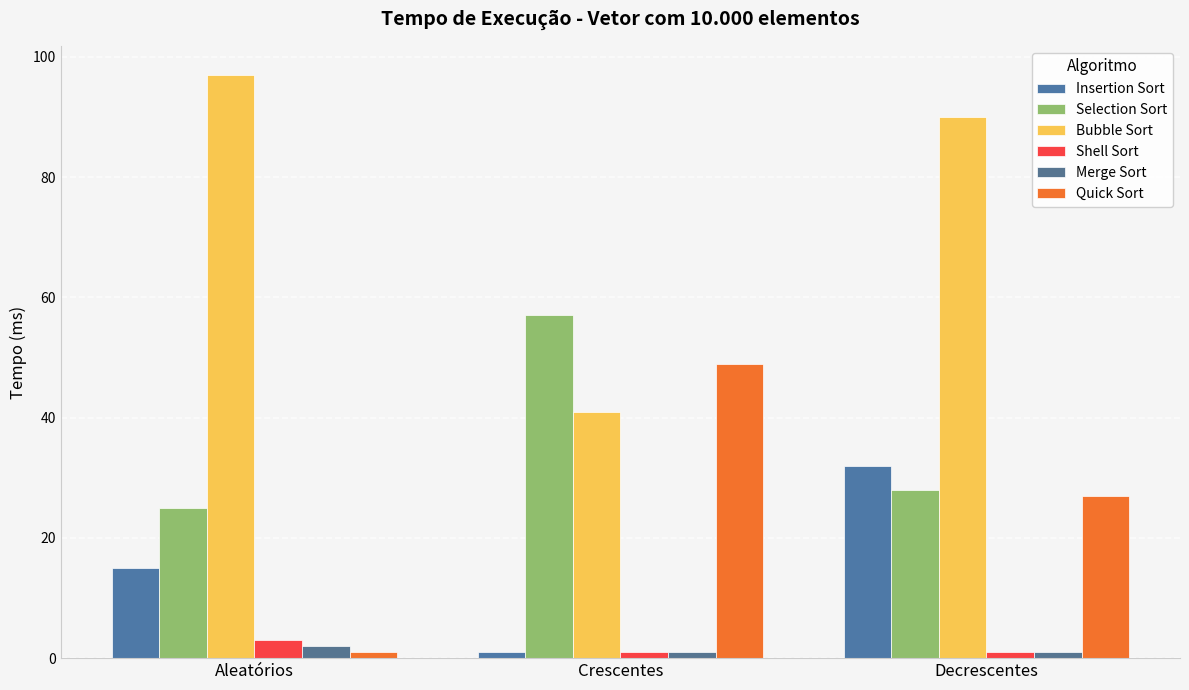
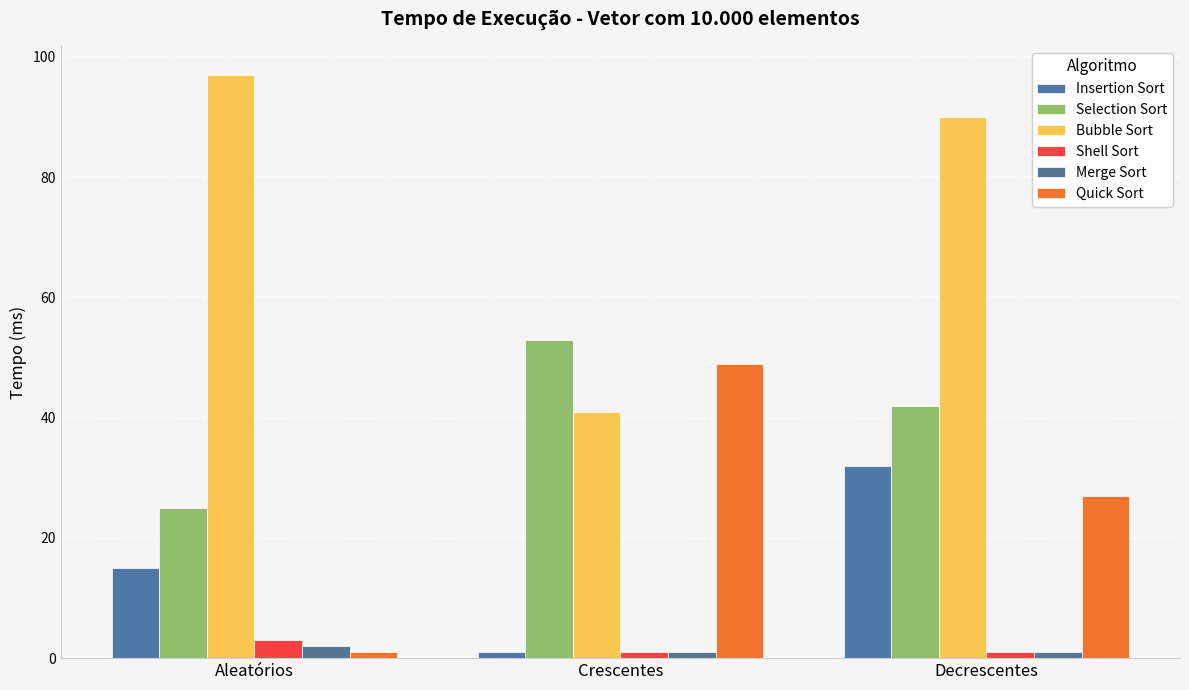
Selection Sort, Crescentes: 57 -> 53
Selection Sort, Decrescentes: 28 -> 42
